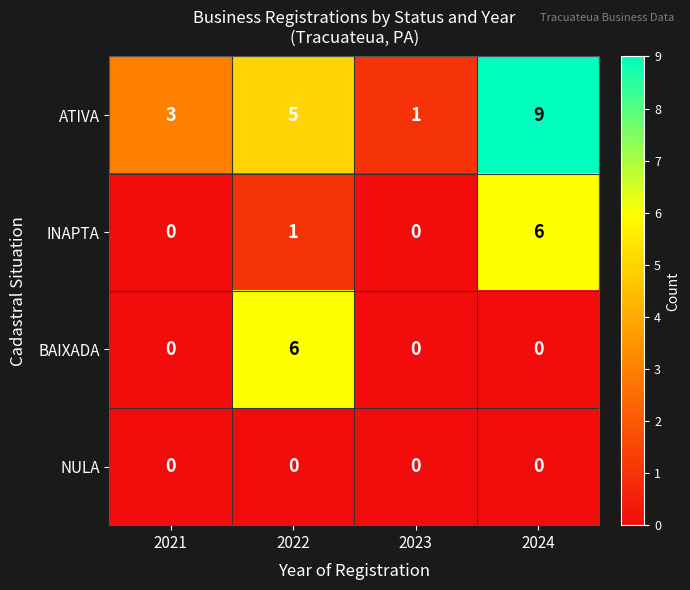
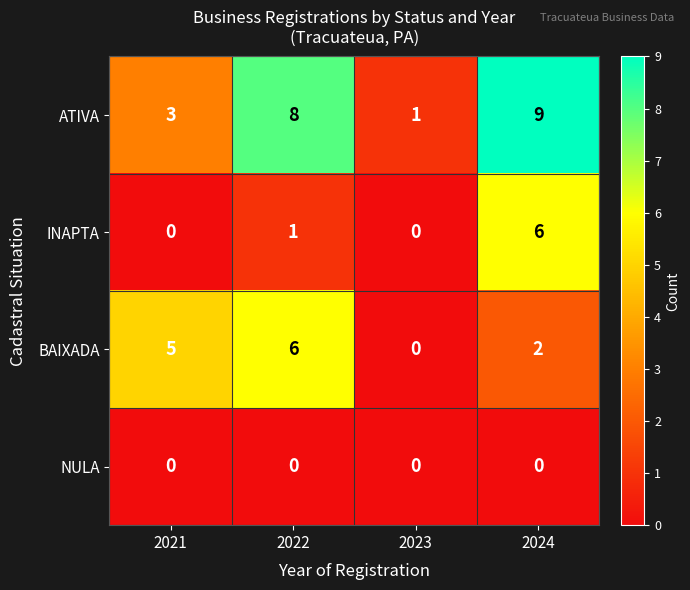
ATIVA, 2022: 5 -> 8
BAIXADA, 2021: 0 -> 5
BAIXADA, 2024: 0 -> 2
